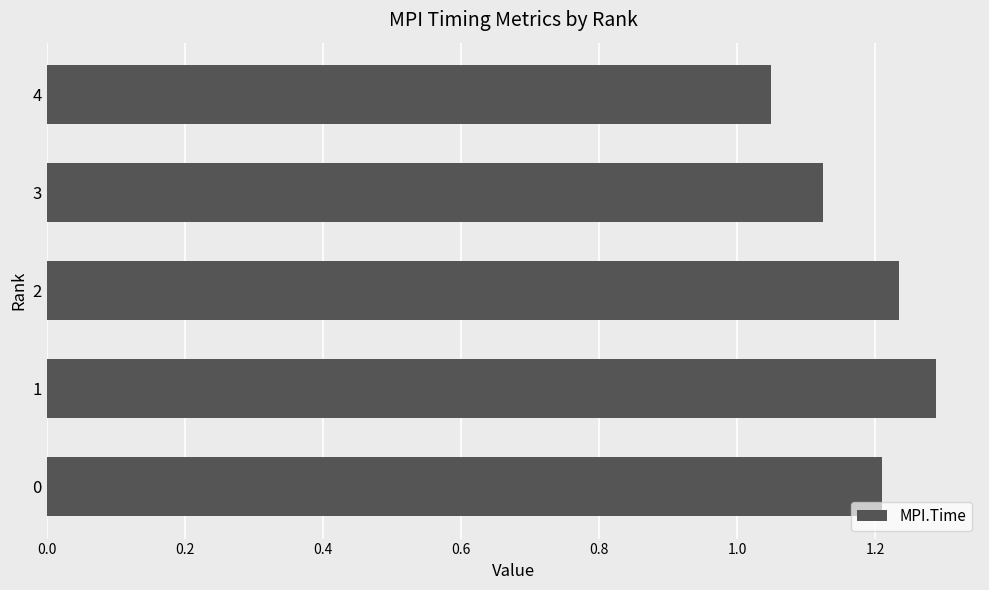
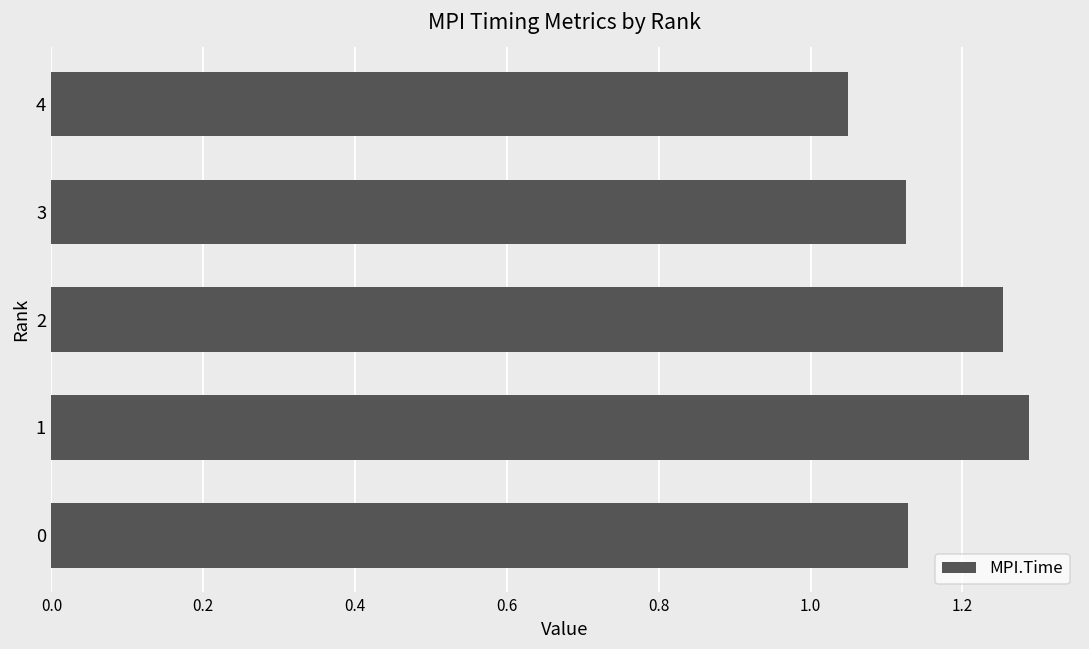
2: 1.23 -> 1.25
0: 1.21 -> 1.13
